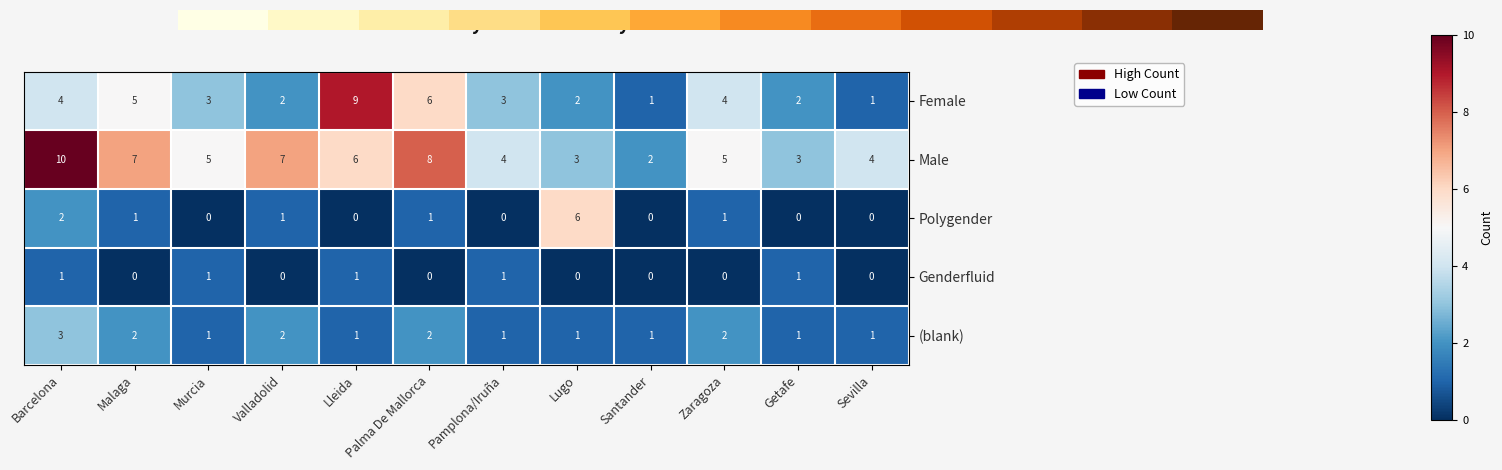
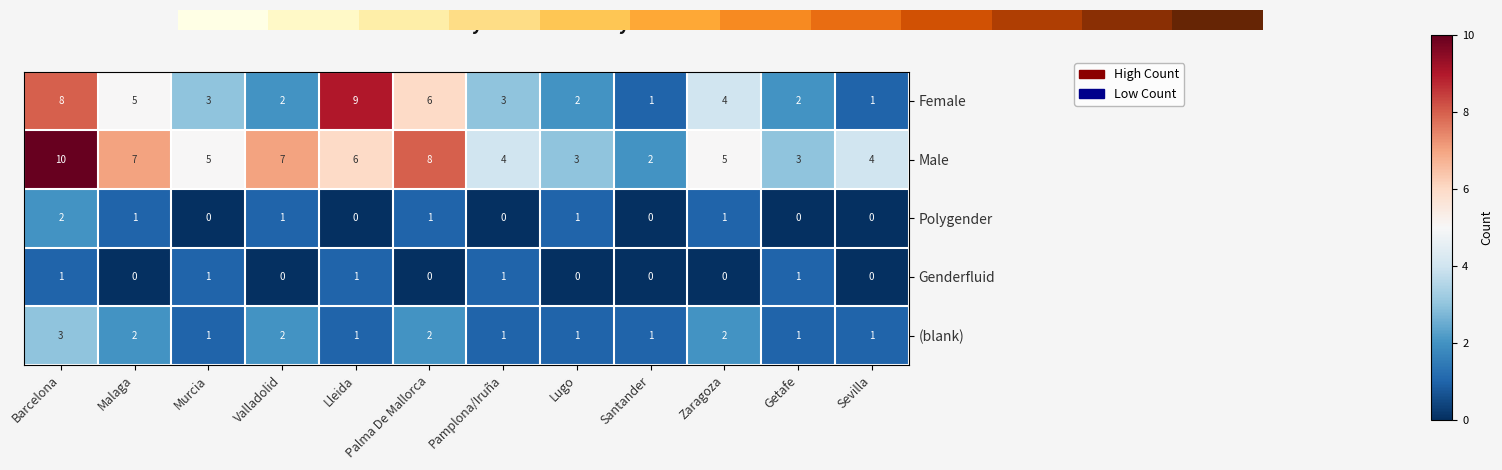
Count of Records by Gender and City, Female, Barcelona: 4 -> 8
Count of Records by Gender and City, Polygender, Lugo: 6 -> 1
